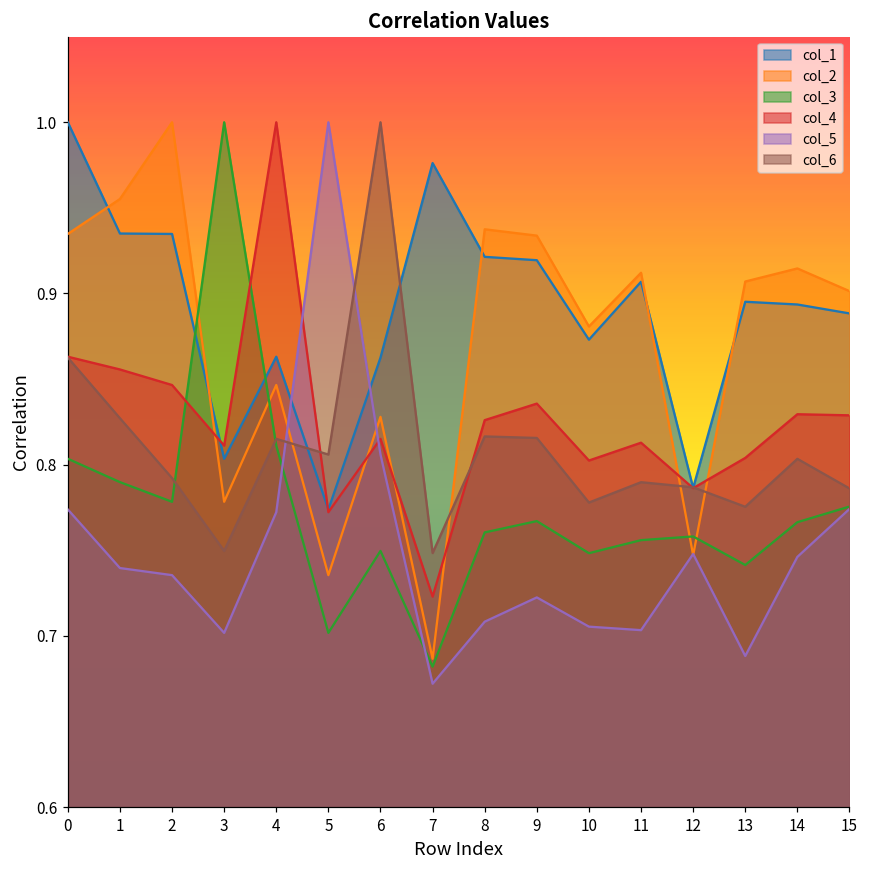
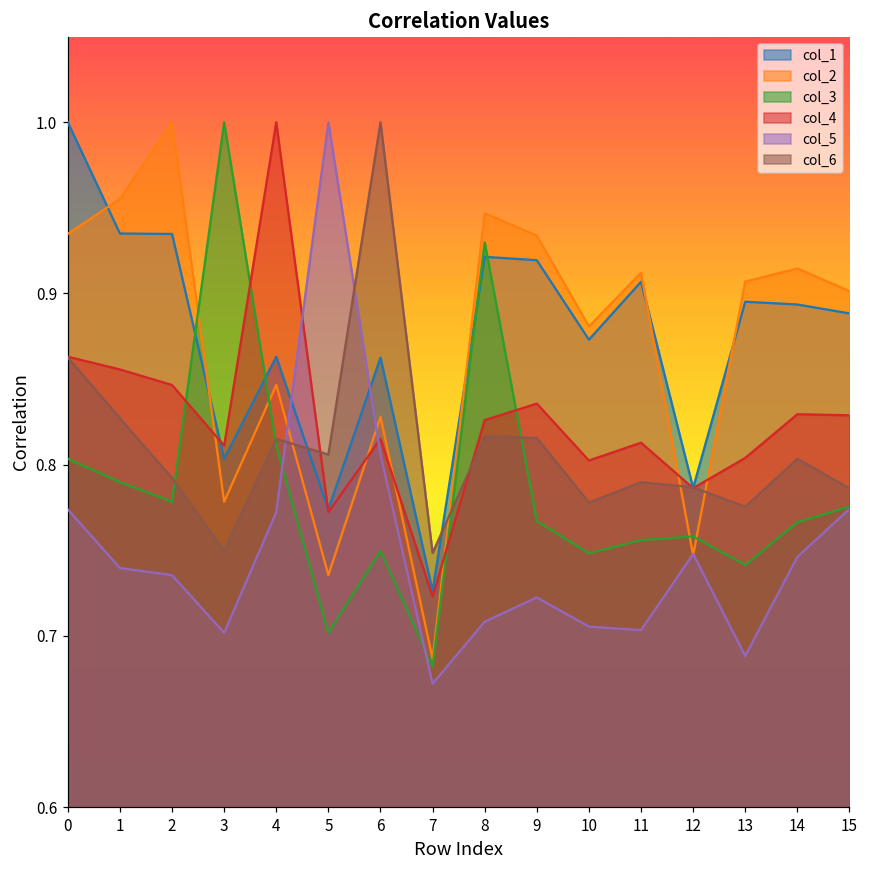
col_1, 7: 0.976 -> 0.726
col_2, 8: 0.938 -> 0.947
col_3, 8: 0.760 -> 0.930
